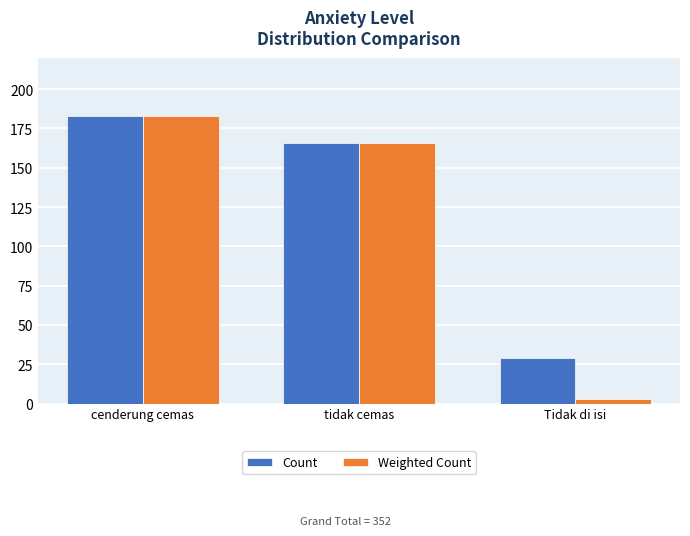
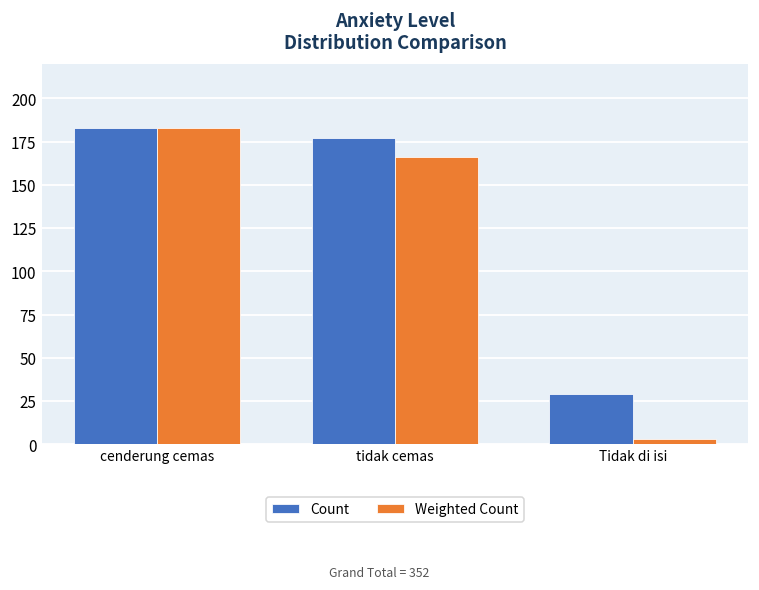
Count, tidak cemas: 166 -> 177
